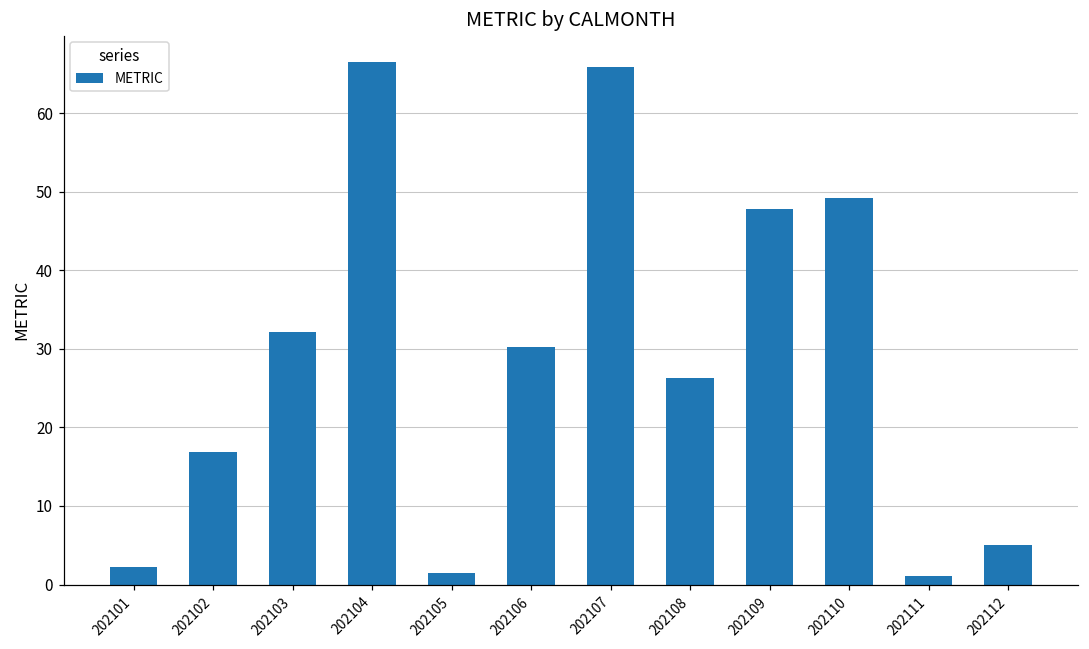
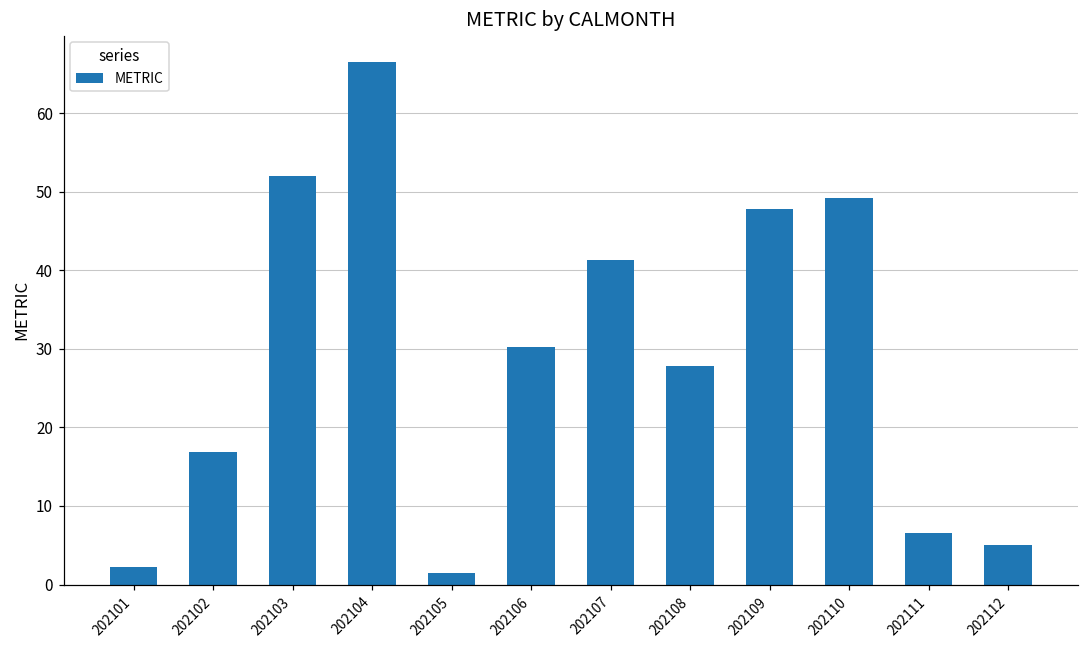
202103: 32 -> 52
202107: 66 -> 41
202108: 26 -> 28
202111: 1 -> 7
